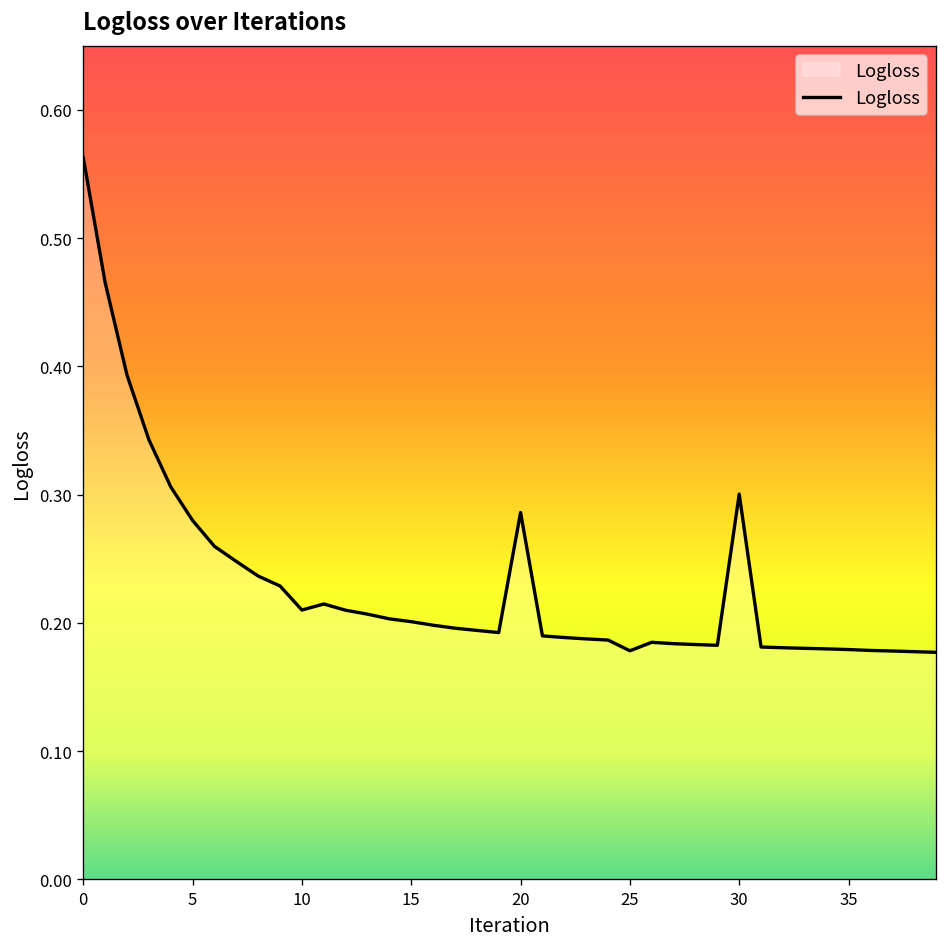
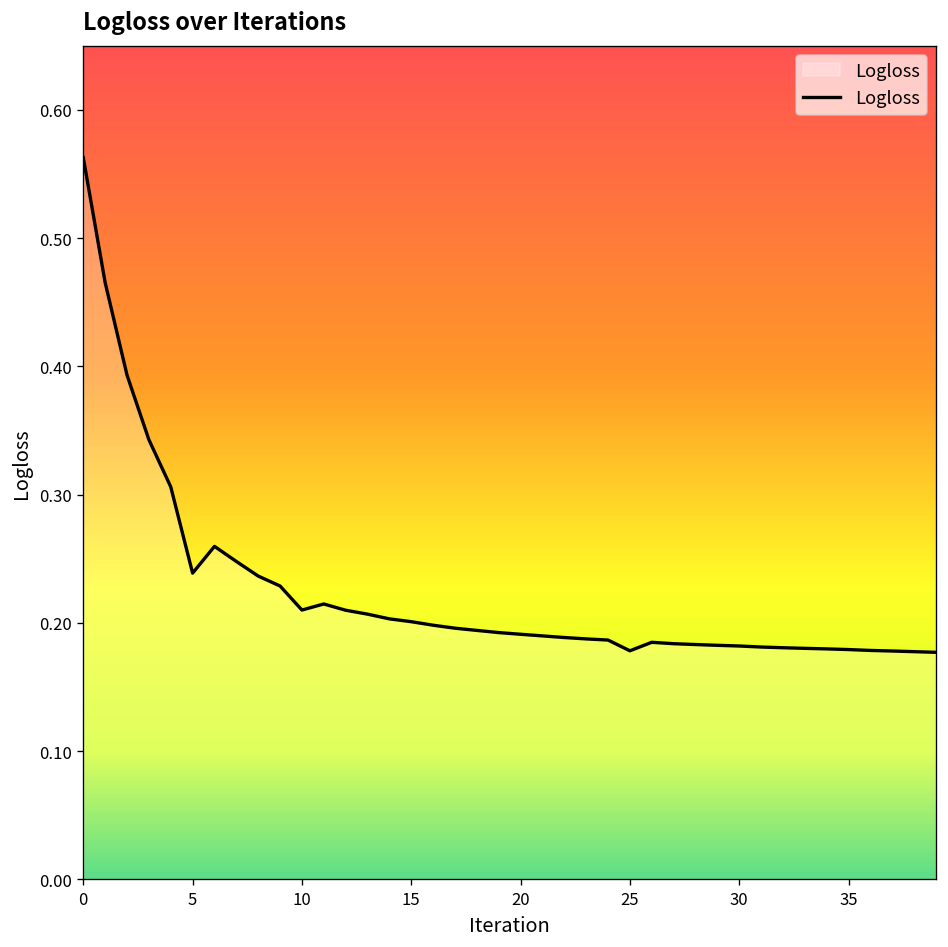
5: 0.280 -> 0.239
20: 0.286 -> 0.191
30: 0.300 -> 0.182
